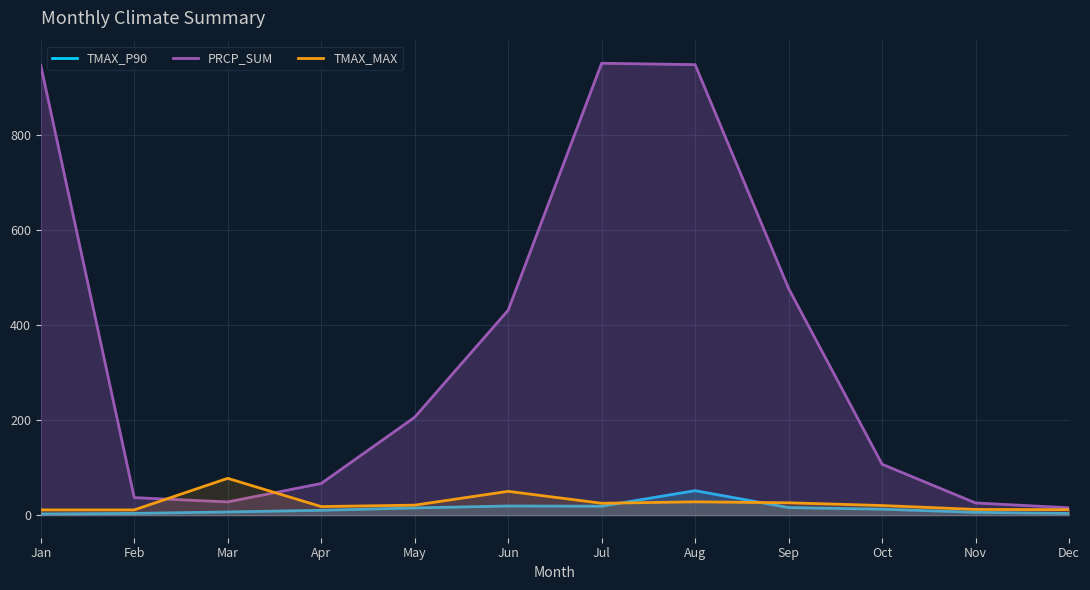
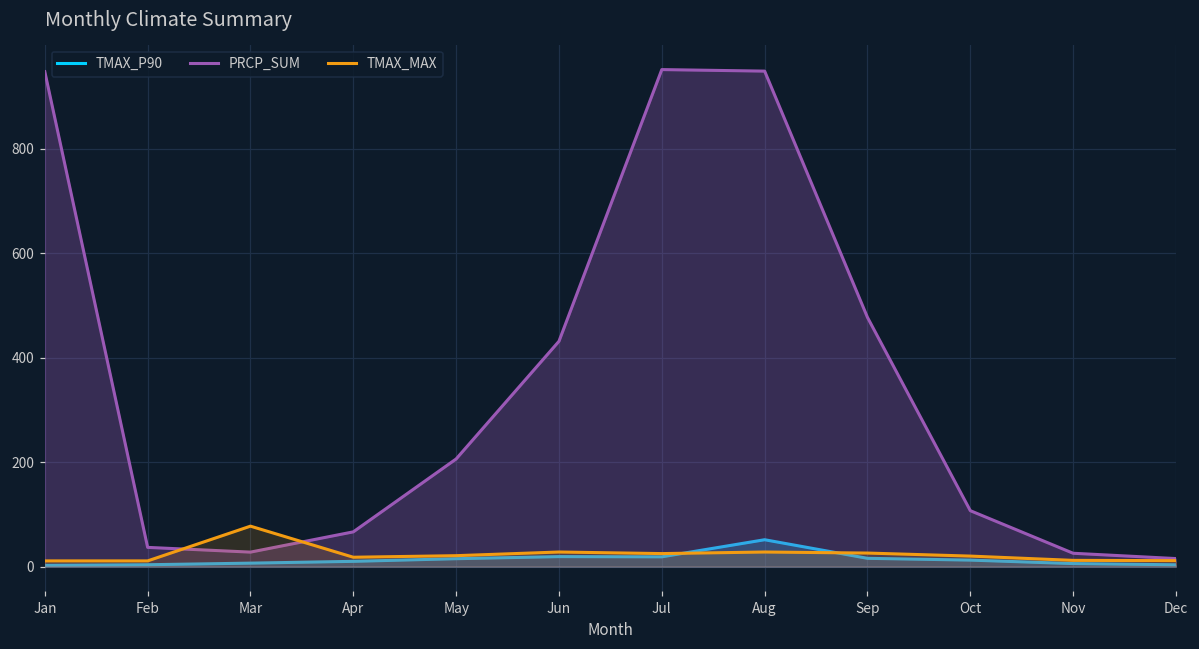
TMAX_MAX, Jun: 50 -> 30
